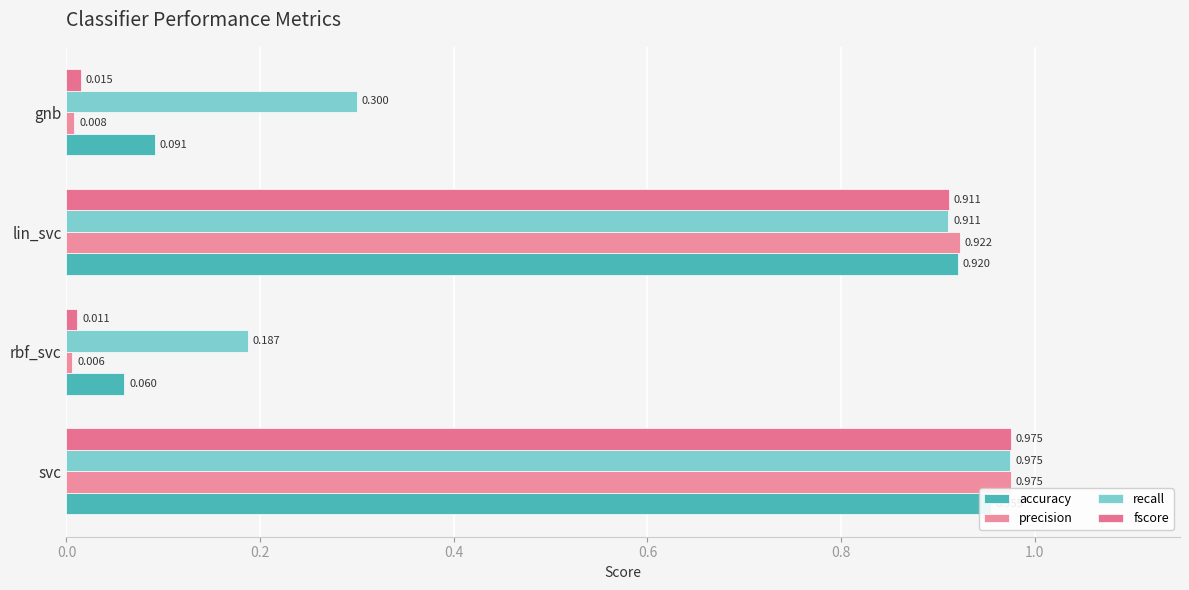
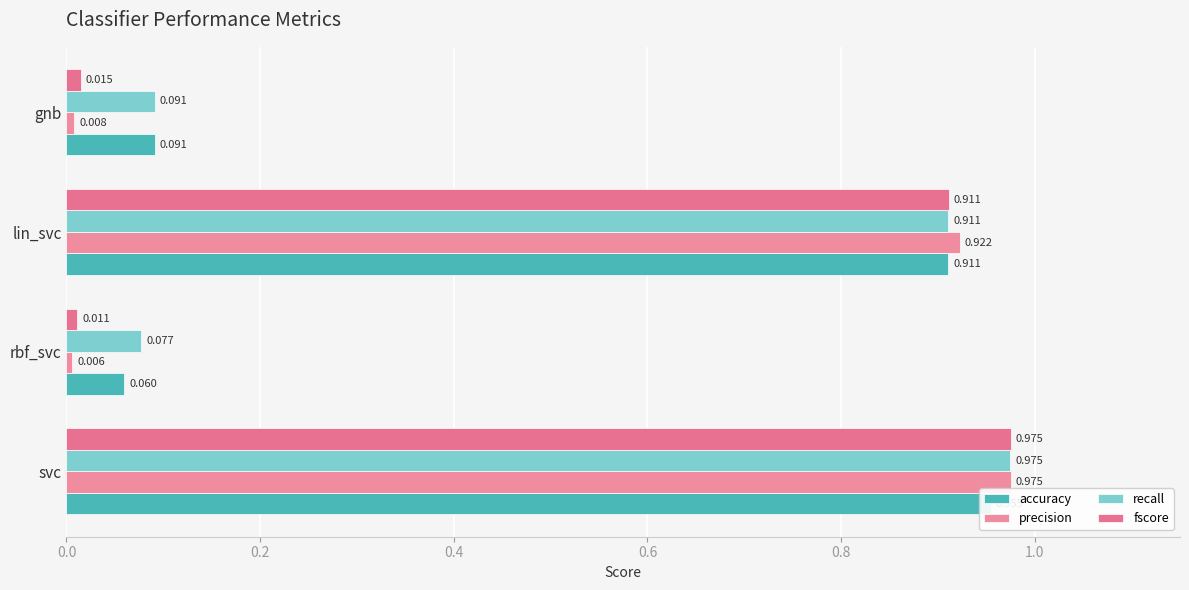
recall, gnb: 0.300 -> 0.091
accuracy, lin_svc: 0.920 -> 0.911
recall, rbf_svc: 0.187 -> 0.077
